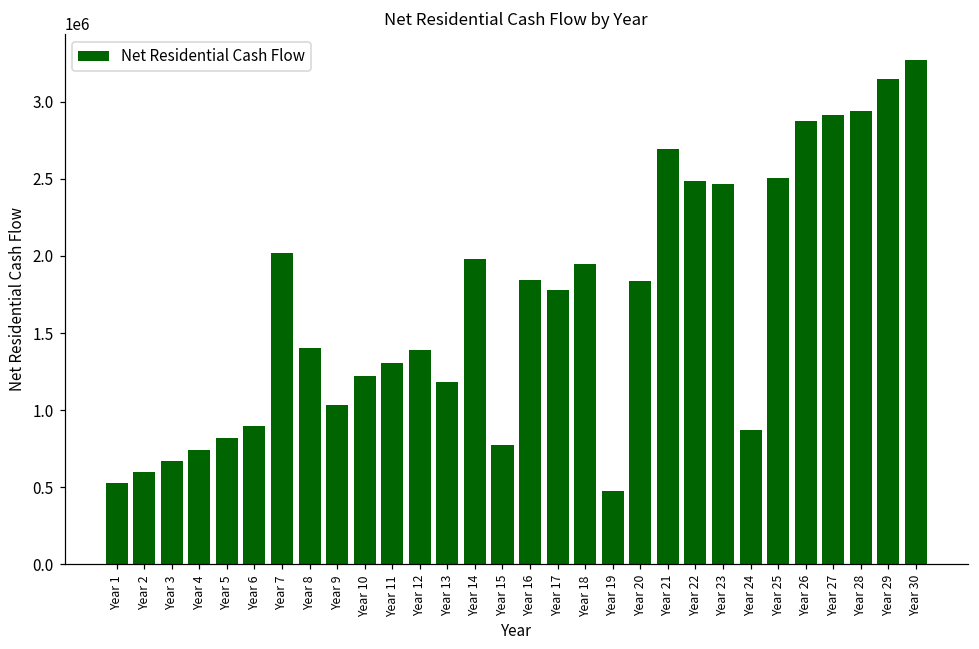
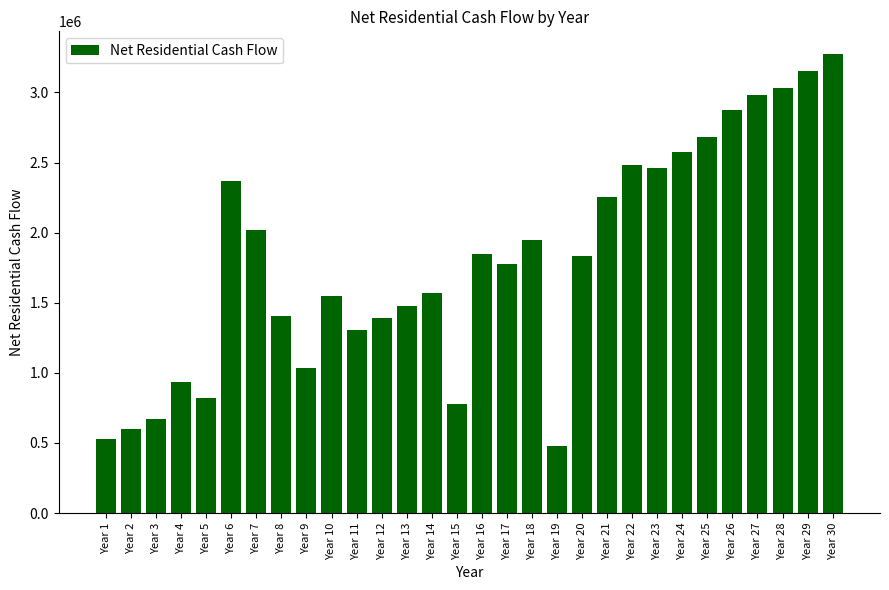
Year 4: 740000 -> 930000
Year 6: 900000 -> 2370000
Year 10: 1220000 -> 1550000
Year 13: 1180000 -> 1480000
Year 14: 1980000 -> 1570000
Year 21: 2690000 -> 2250000
Year 24: 870000 -> 2570000
Year 25: 2510000 -> 2680000
Year 27: 2910000 -> 2980000
Year 28: 2940000 -> 3030000
